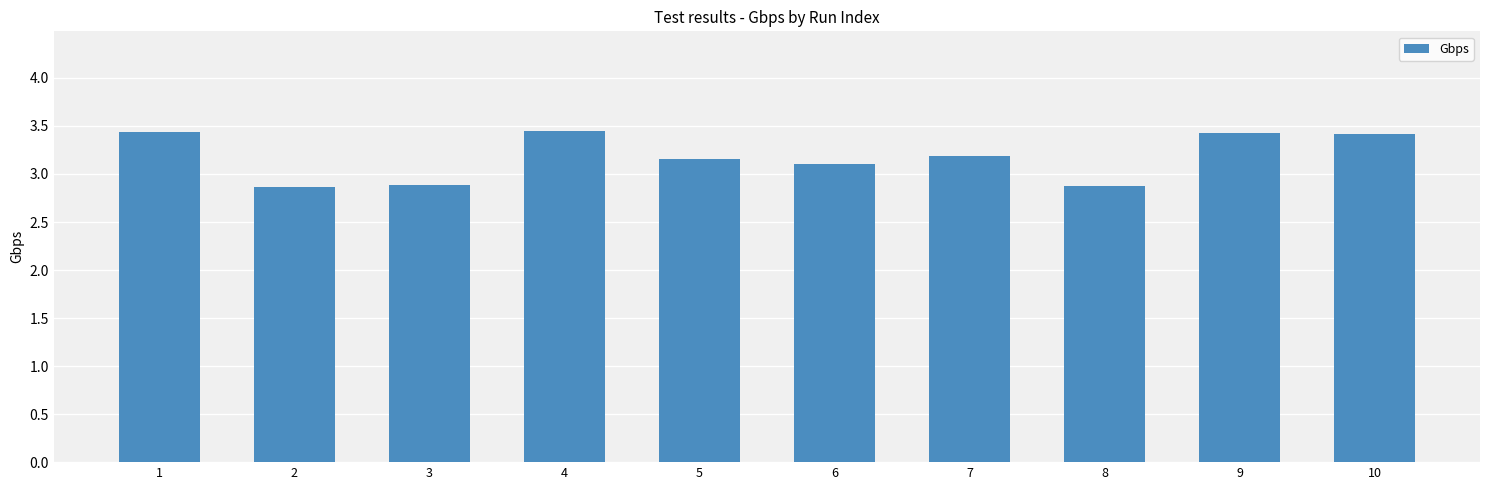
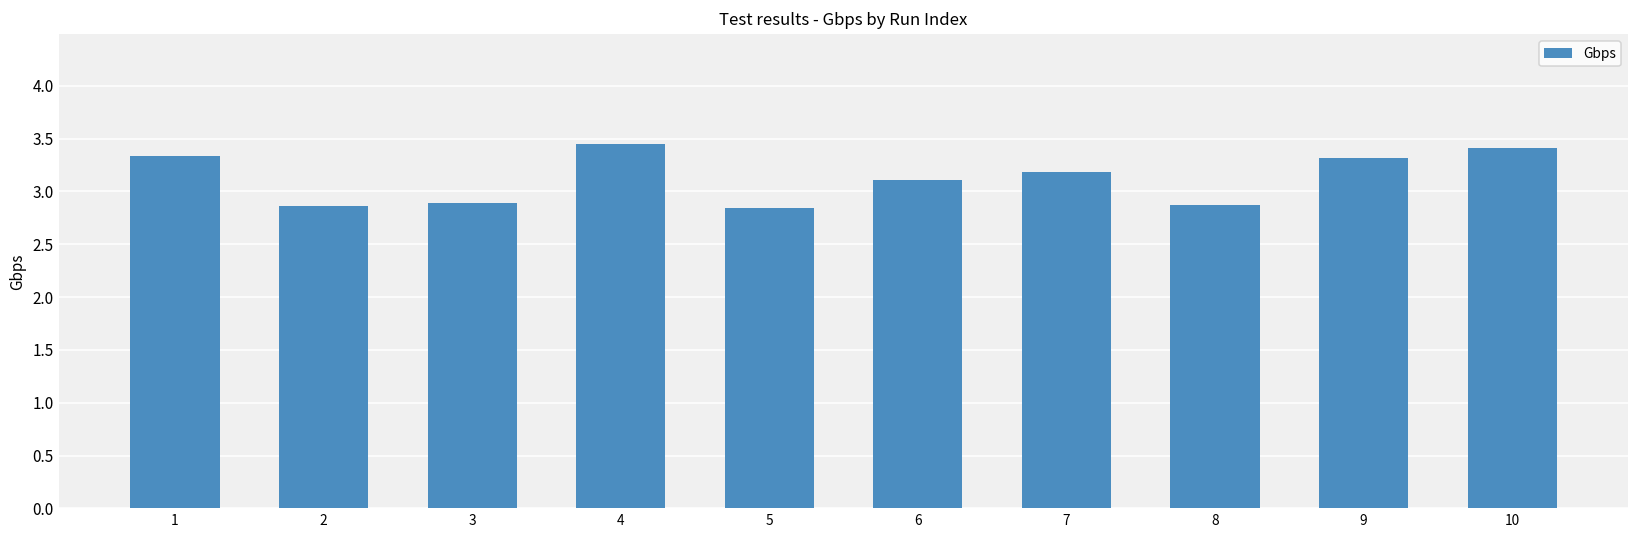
1: 3.4 -> 3.3
5: 3.2 -> 2.8
9: 3.4 -> 3.3
